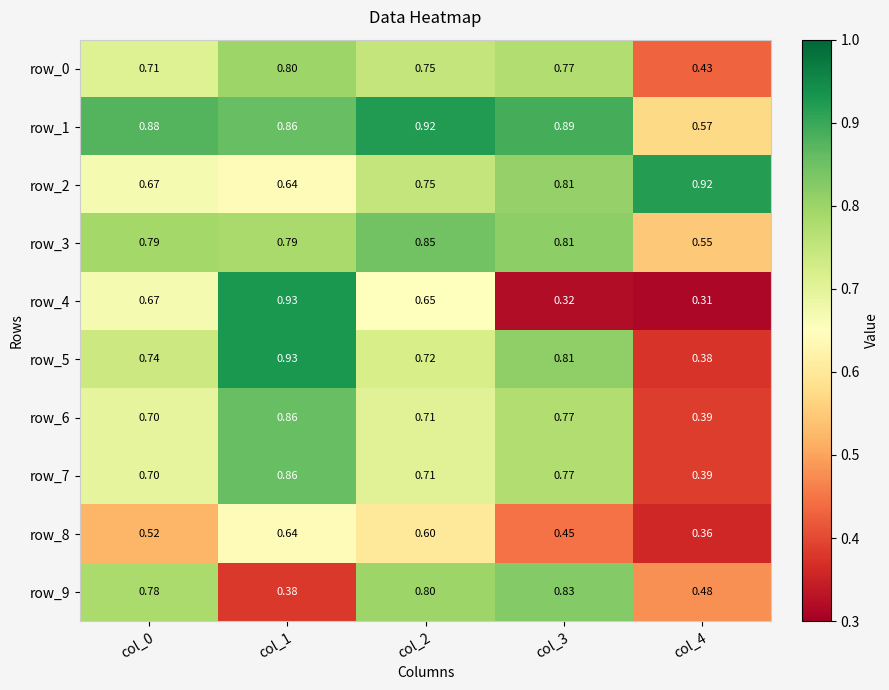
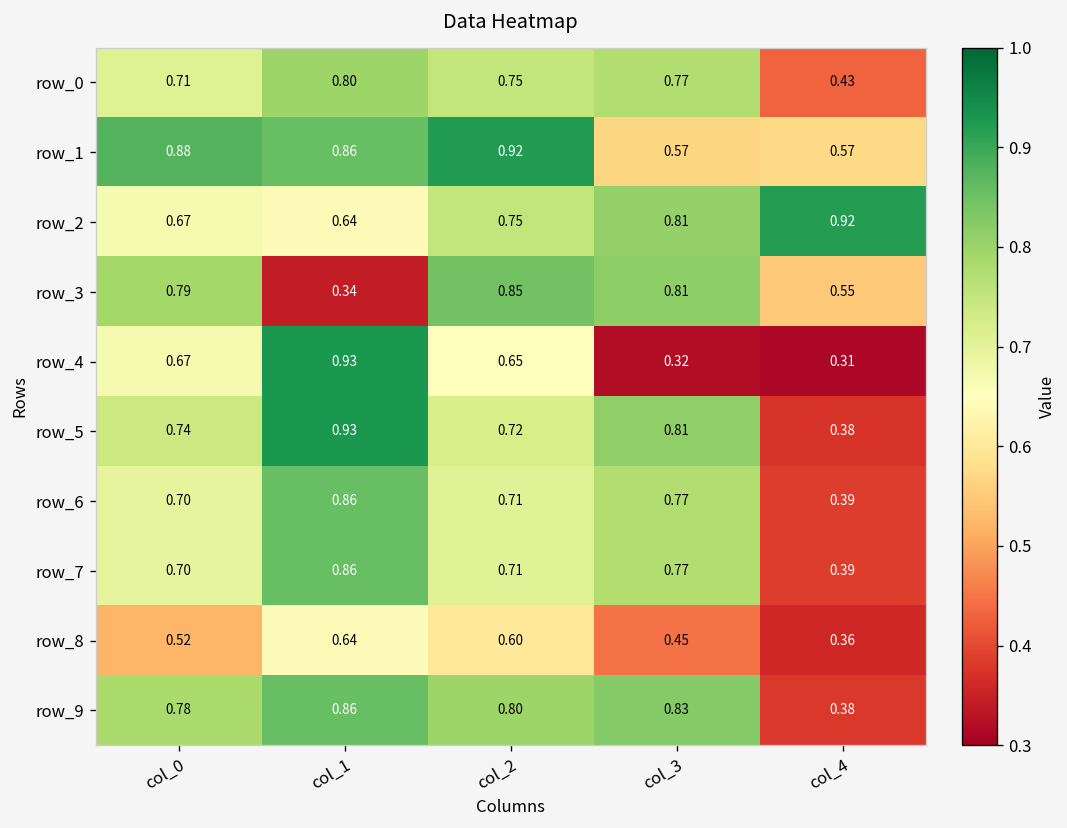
row_1, col_3: 0.89 -> 0.57
row_3, col_1: 0.79 -> 0.34
row_9, col_1: 0.38 -> 0.86
row_9, col_4: 0.48 -> 0.38
